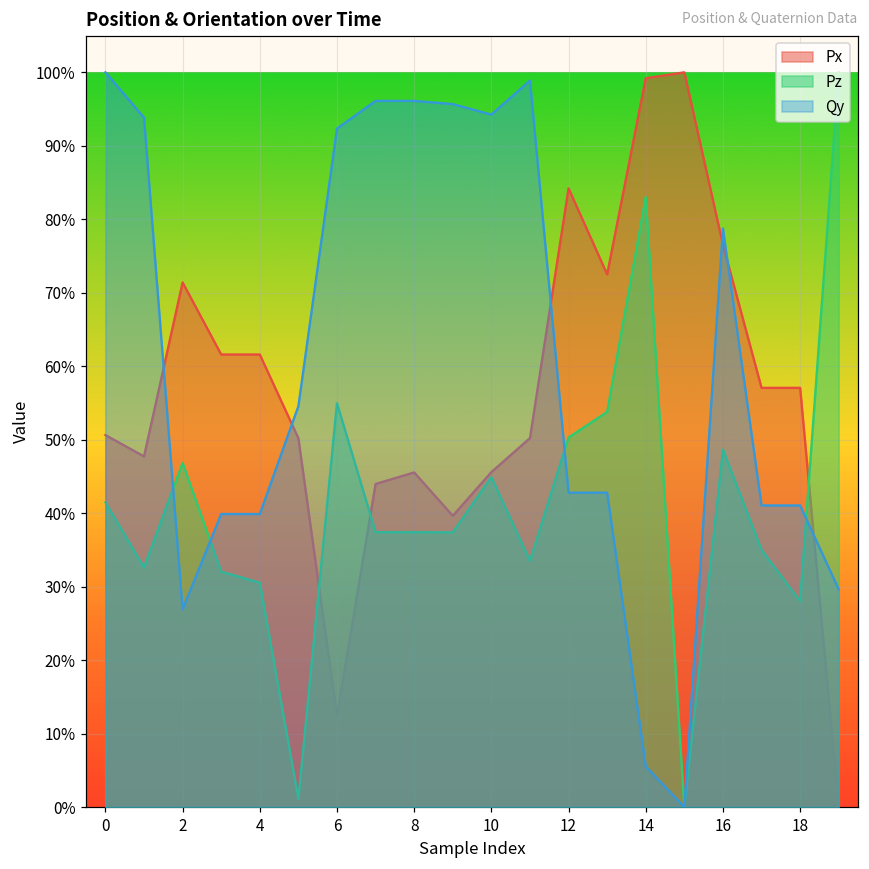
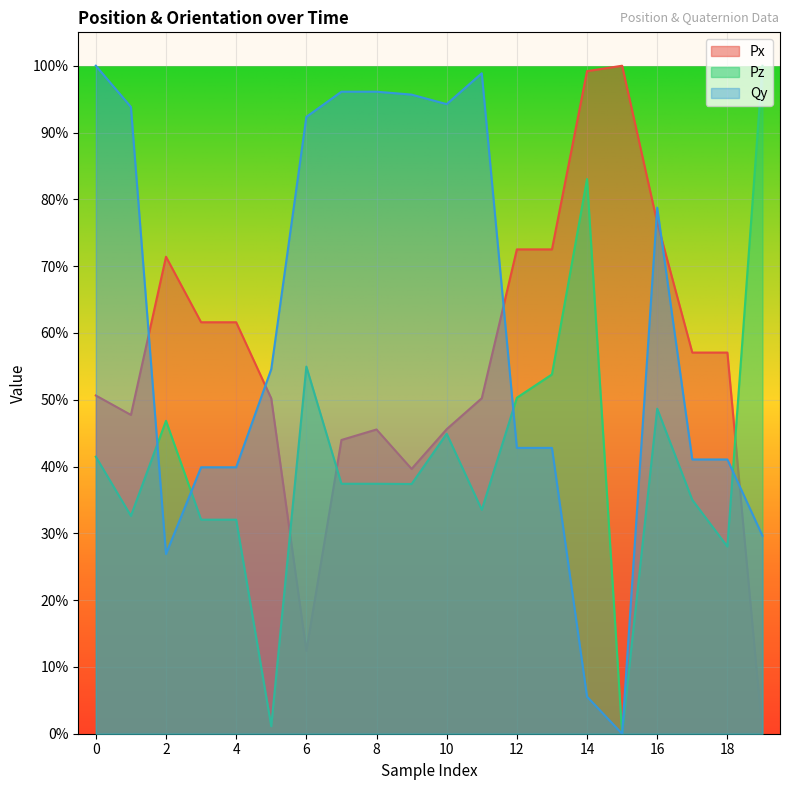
Pz, 4: 31% -> 32%
Px, 12: 84% -> 73%
